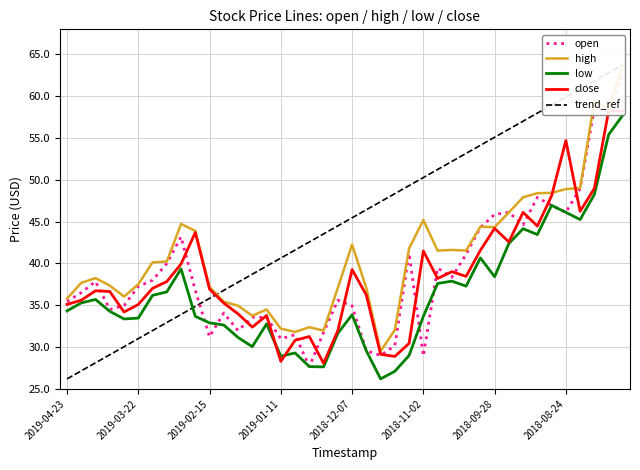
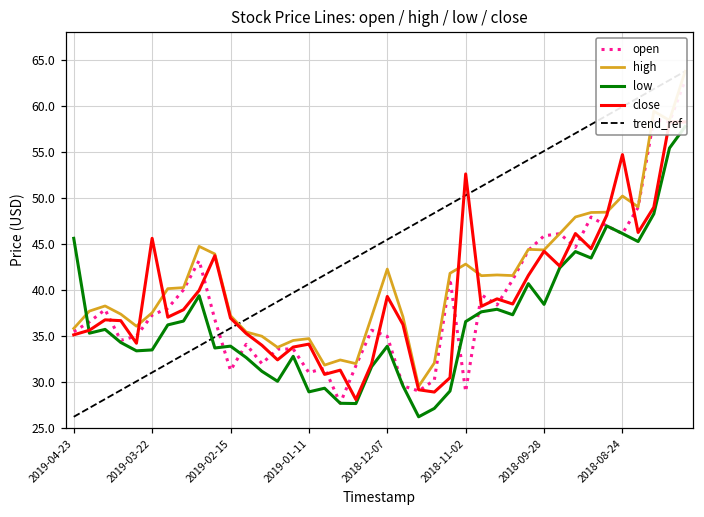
low, 2019-04-23: 34 -> 46
close, 2019-03-22: 35 -> 46
low, 2019-02-15: 33 -> 34
high, 2019-01-11: 32 -> 35
close, 2019-01-11: 28 -> 34
high, 2018-11-02: 45 -> 43
low, 2018-11-02: 34 -> 37
close, 2018-11-02: 42 -> 53
high, 2018-08-24: 49 -> 50
